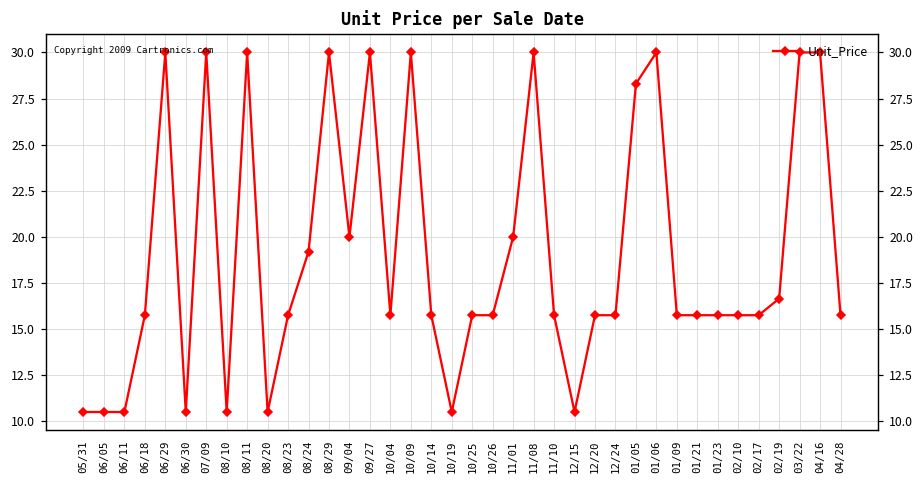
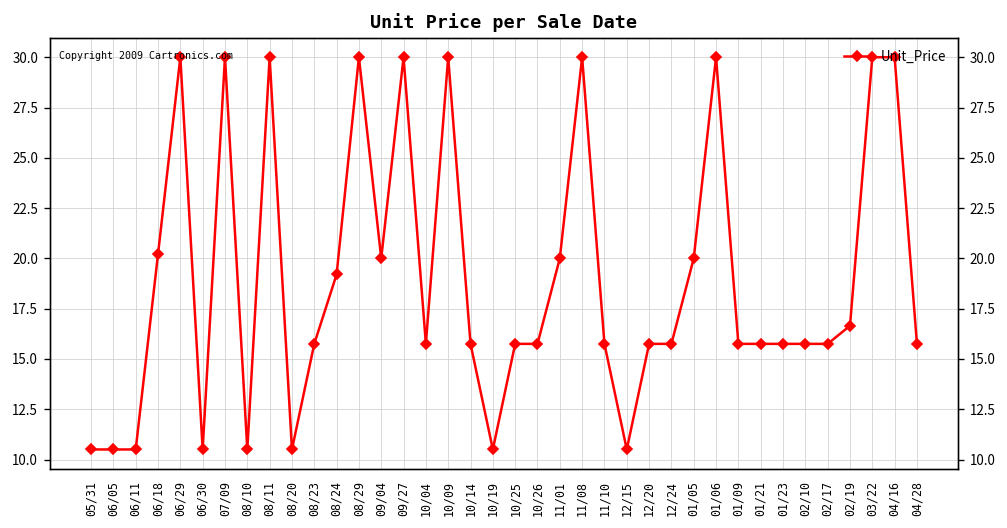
06/18: 15.8 -> 20.2
01/05: 28.3 -> 20.0
